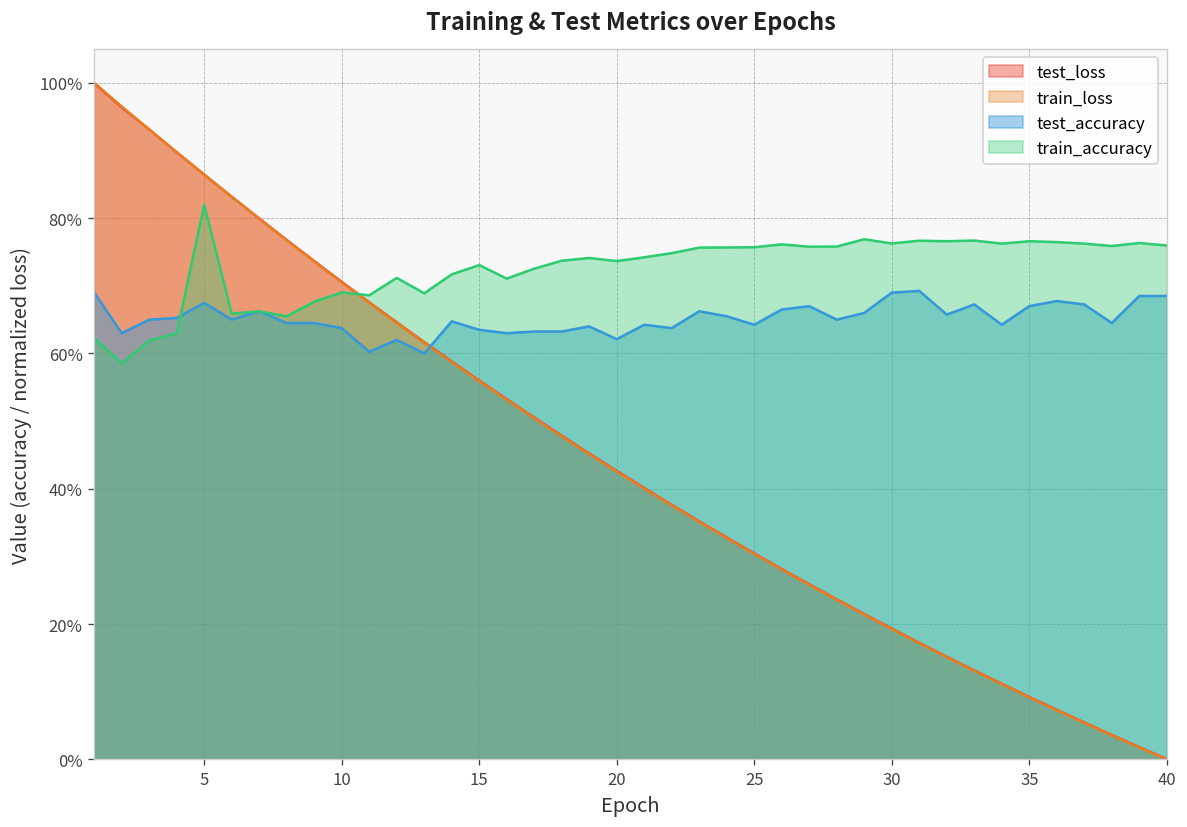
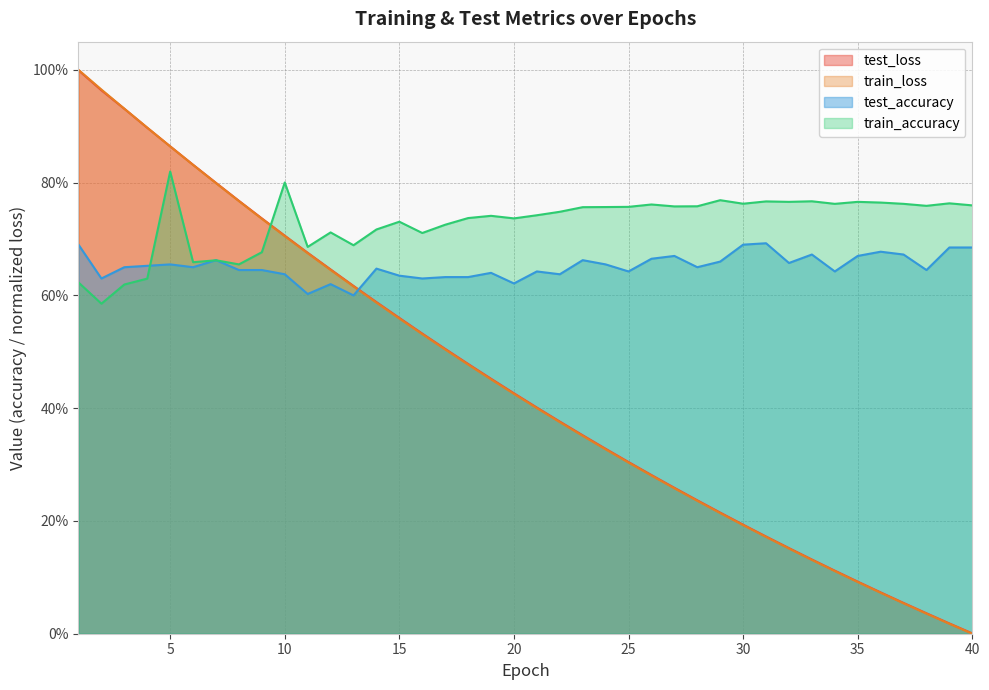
test_accuracy, 5: 67% -> 66%
train_accuracy, 10: 69% -> 80%
